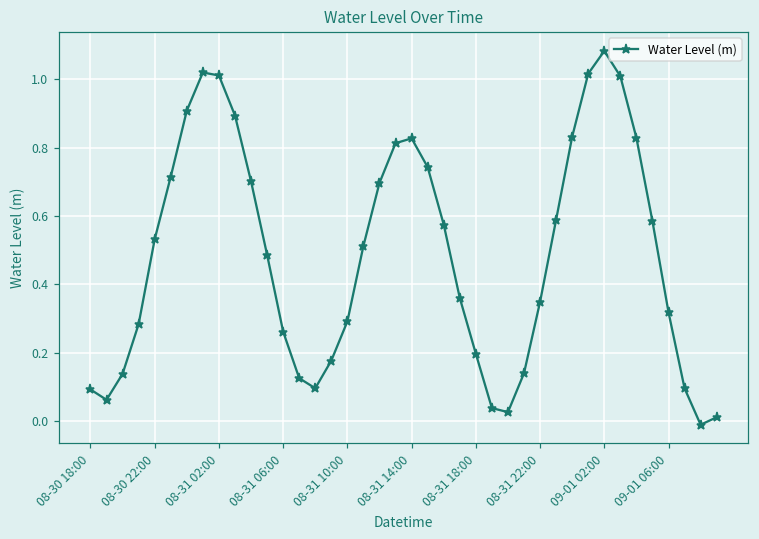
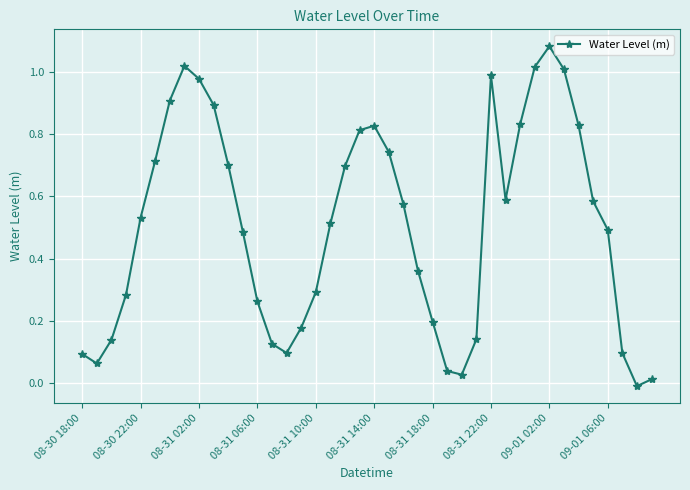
08-31 02:00: 1.01 -> 0.98
08-31 22:00: 0.35 -> 0.99
09-01 06:00: 0.32 -> 0.49
